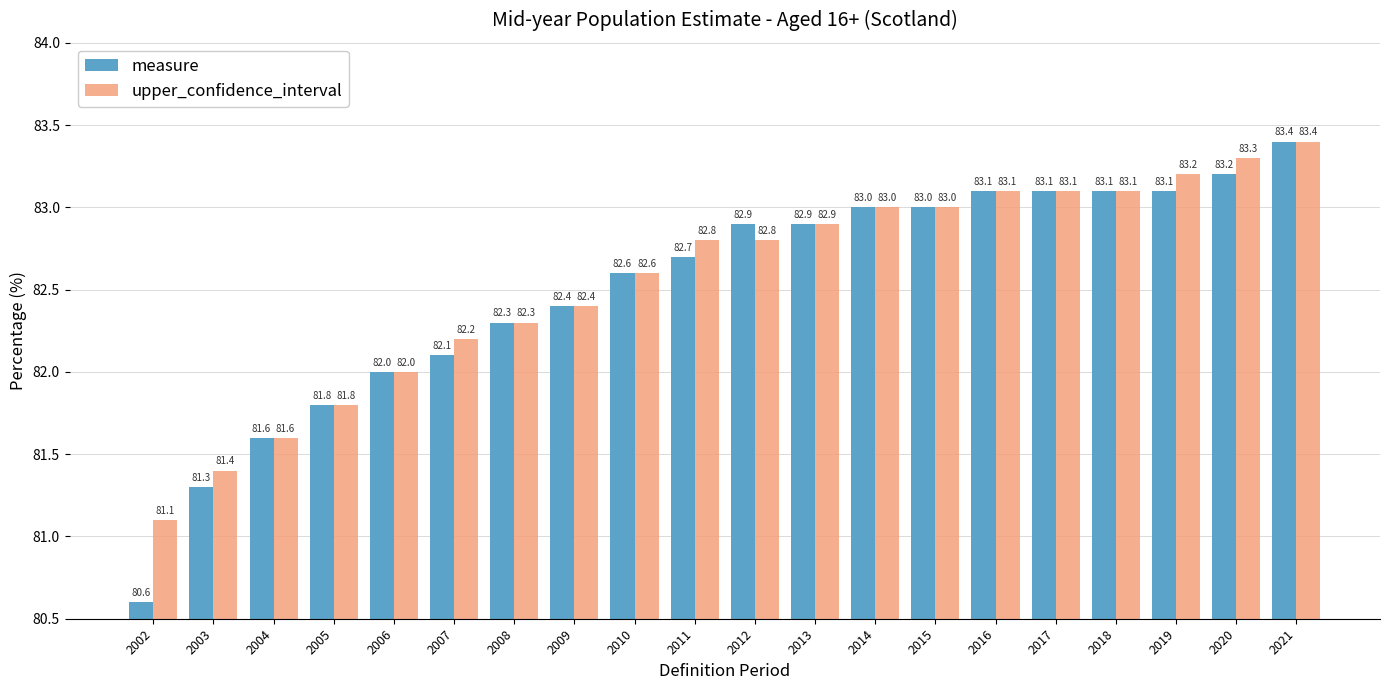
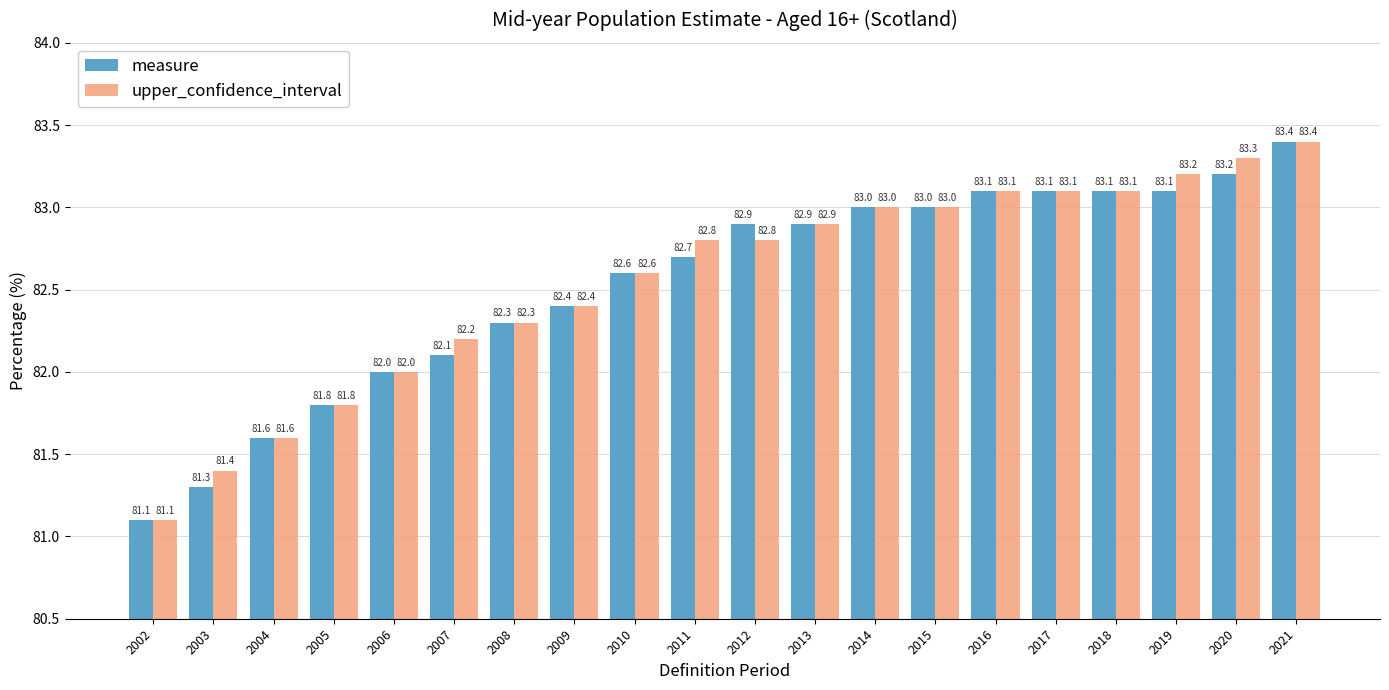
measure, 2002: 80.6 -> 81.1
